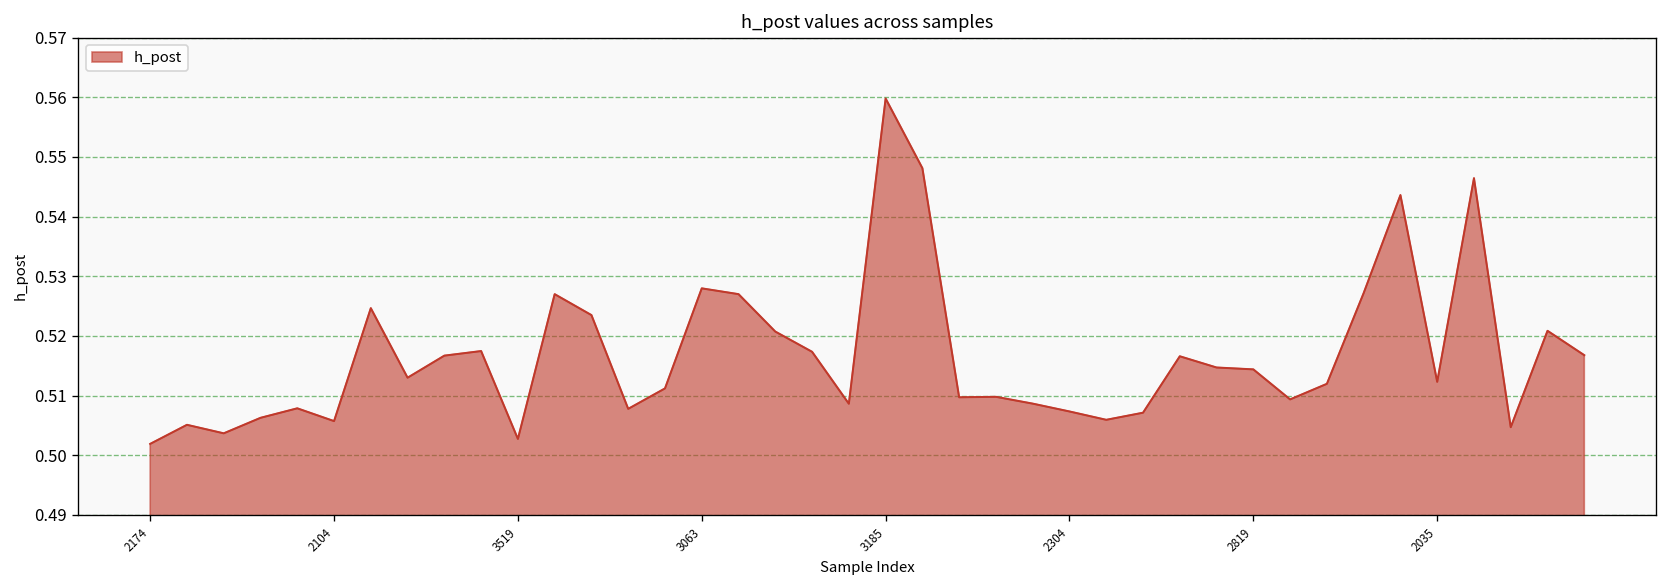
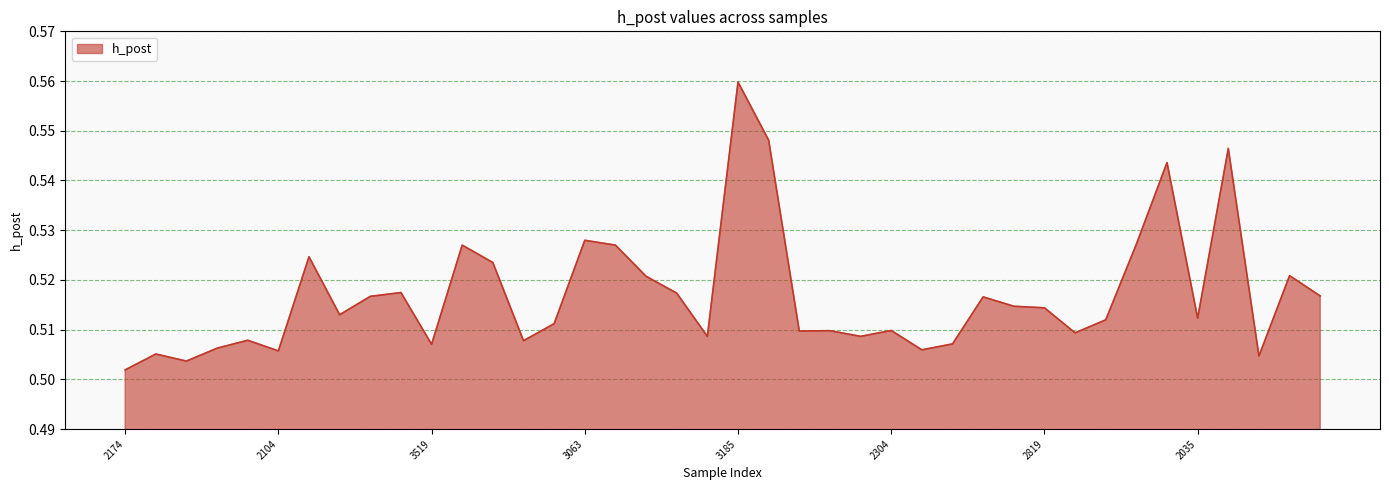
3519: 0.503 -> 0.507
2304: 0.507 -> 0.510
